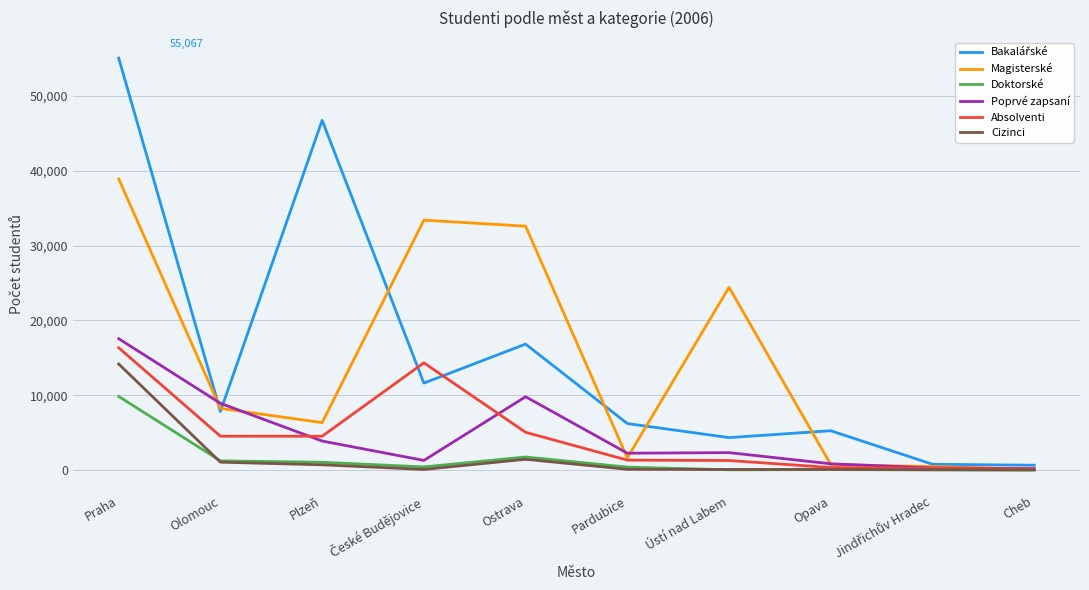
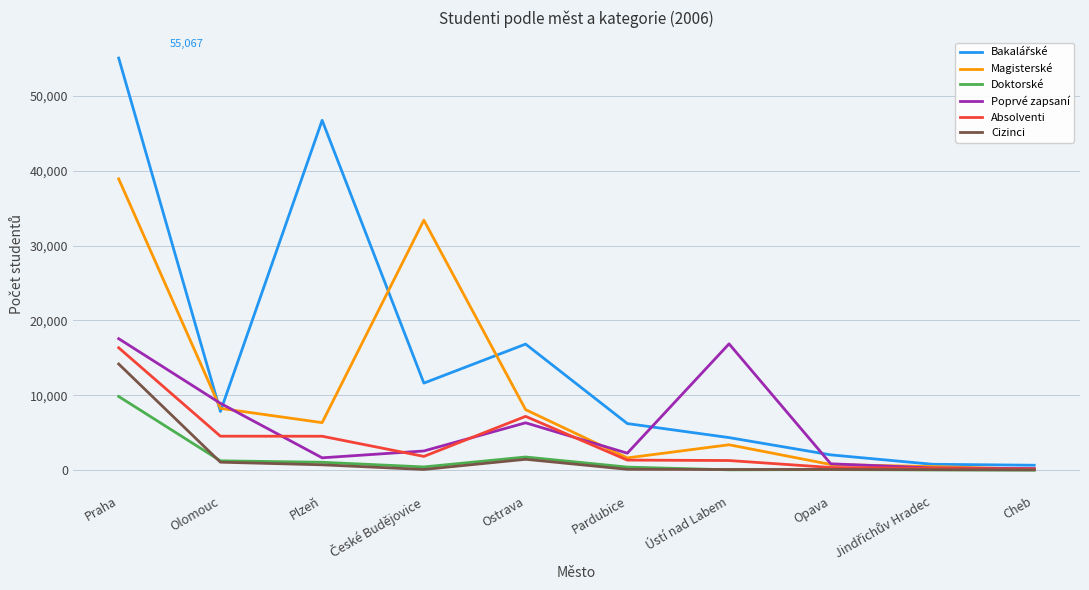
Poprvé zapsaní, Plzeň: 4,000 -> 2,000
Poprvé zapsaní, České Budějovice: 1,000 -> 3,000
Absolventi, České Budějovice: 14,000 -> 2,000
Magisterské, Ostrava: 33,000 -> 8,000
Poprvé zapsaní, Ostrava: 10,000 -> 6,000
Absolventi, Ostrava: 5,000 -> 7,000
Magisterské, Ústí nad Labem: 24,000 -> 3,000
Poprvé zapsaní, Ústí nad Labem: 2,000 -> 17,000
Bakalářské, Opava: 5,000 -> 2,000
